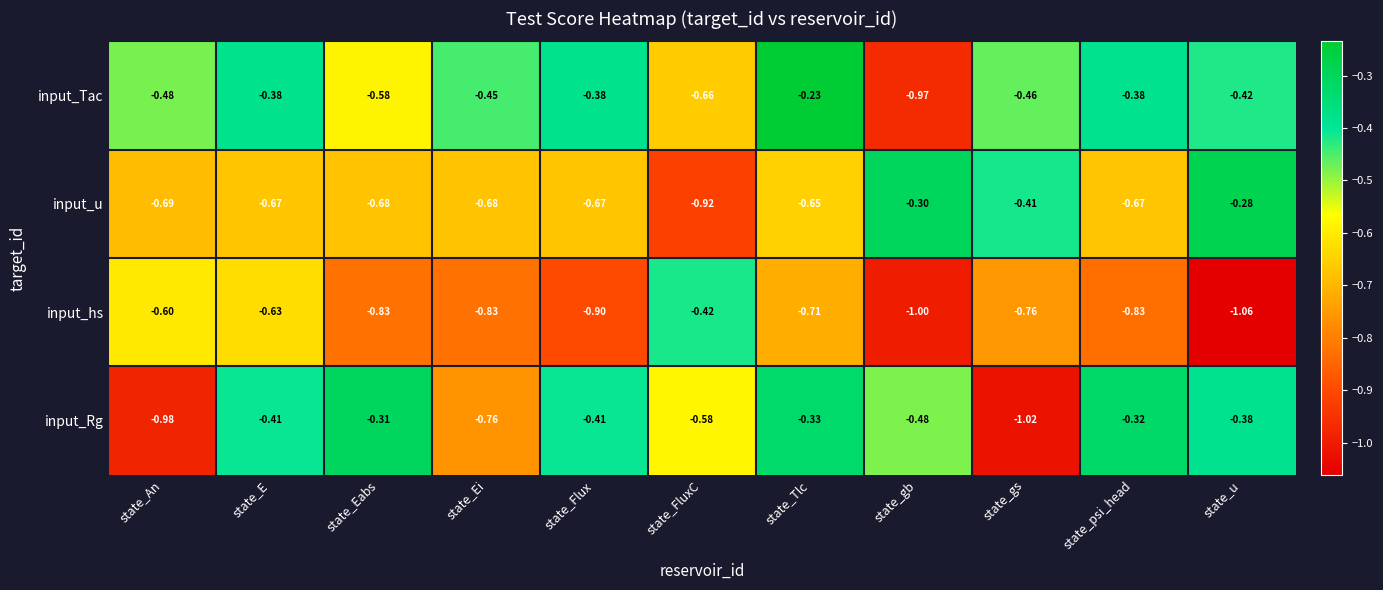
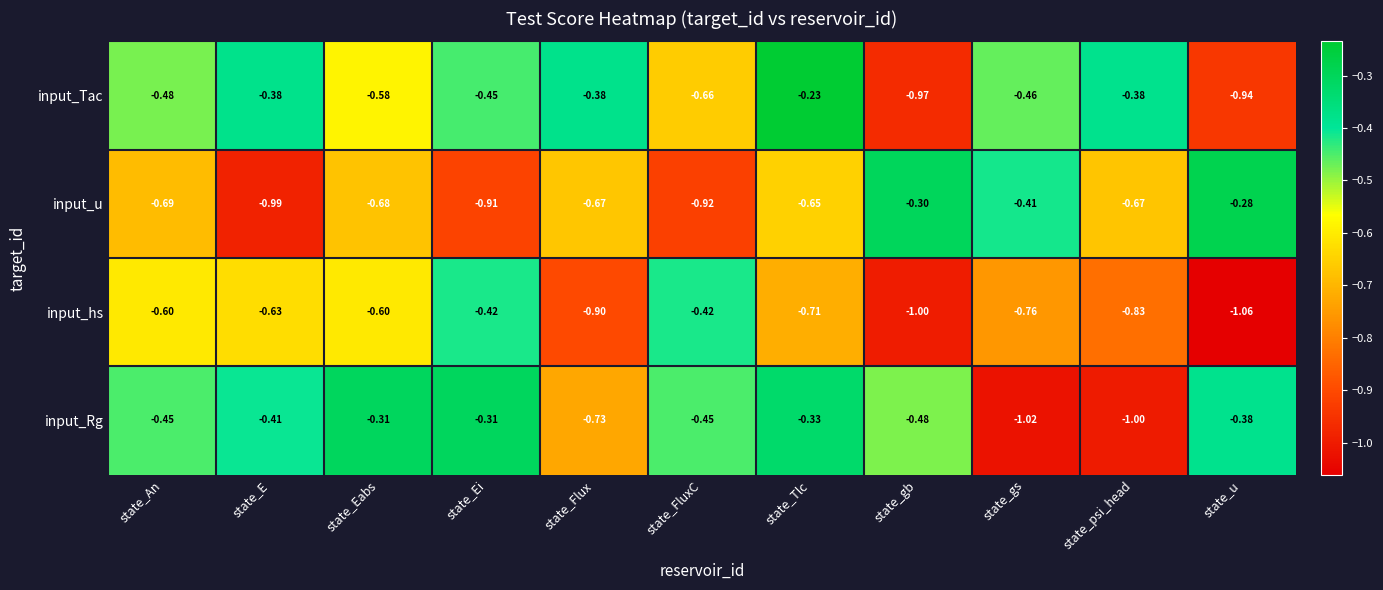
input_Tac, state_u: -0.42 -> -0.94
input_u, state_E: -0.67 -> -0.99
input_u, state_Ei: -0.68 -> -0.91
input_hs, state_Eabs: -0.83 -> -0.60
input_hs, state_Ei: -0.83 -> -0.42
input_Rg, state_An: -0.98 -> -0.45
input_Rg, state_Ei: -0.76 -> -0.31
input_Rg, state_Flux: -0.41 -> -0.73
input_Rg, state_FluxC: -0.58 -> -0.45
input_Rg, state_psi_head: -0.32 -> -1.00
